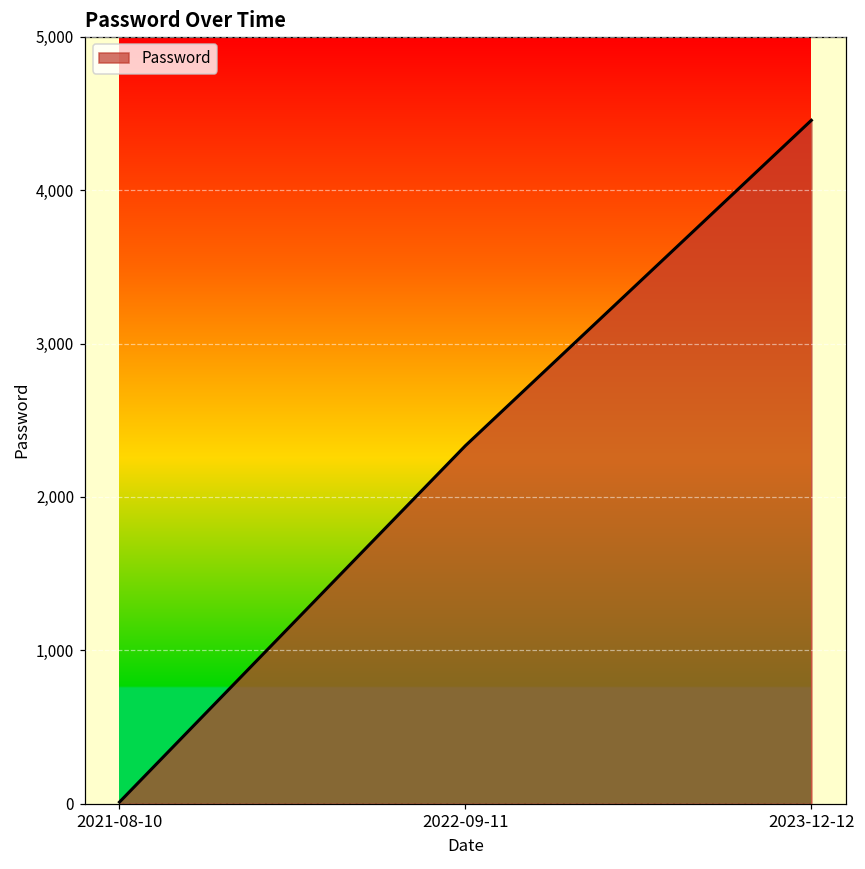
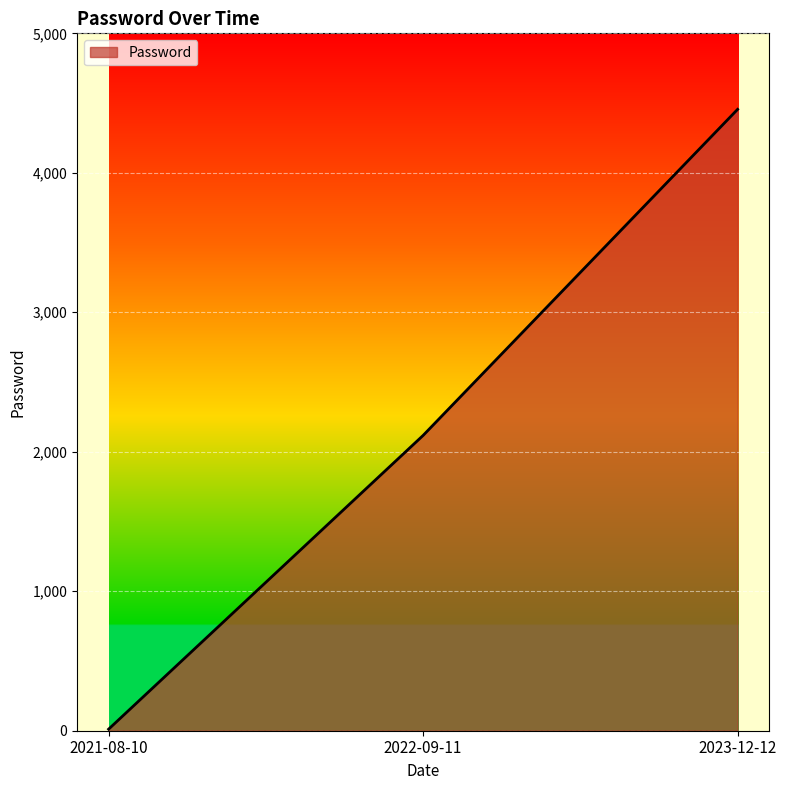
2022-09-11: 2,330 -> 2,120
